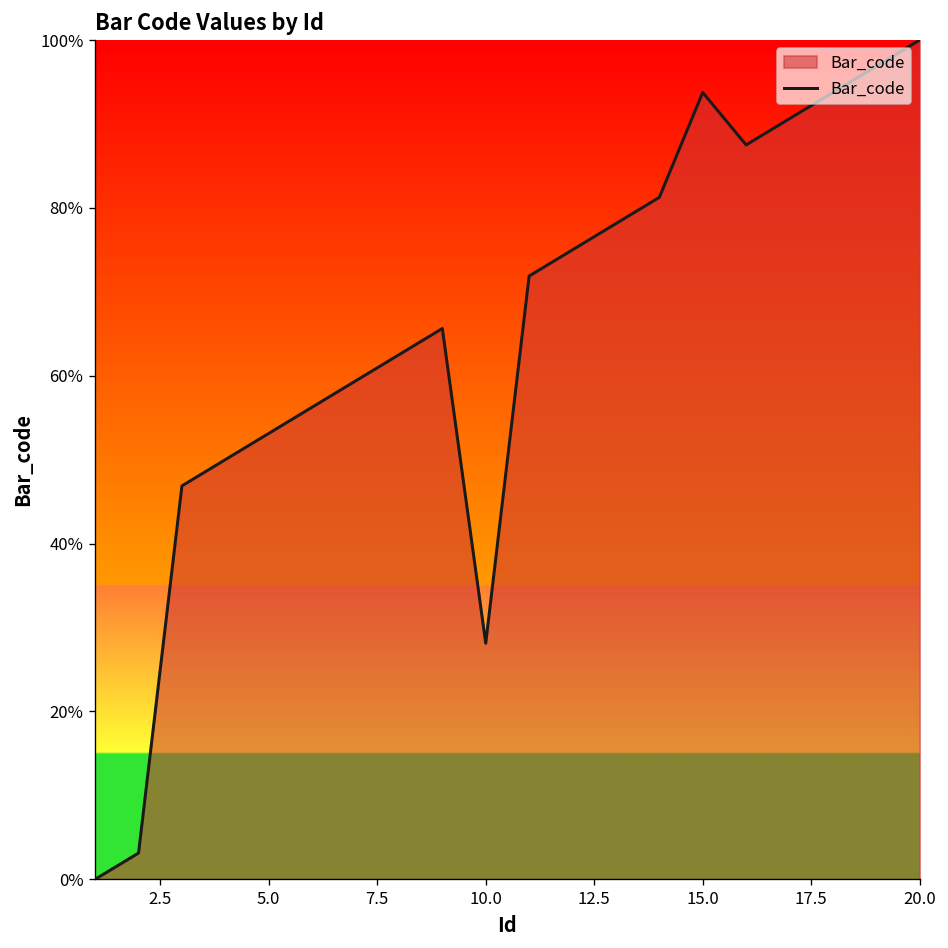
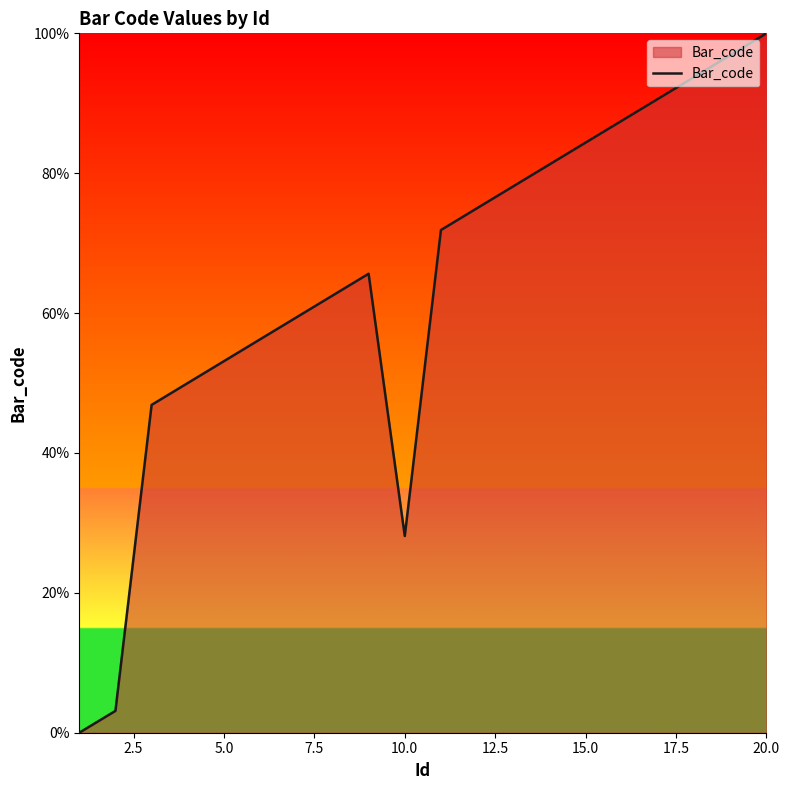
15.0: 94% -> 84%
